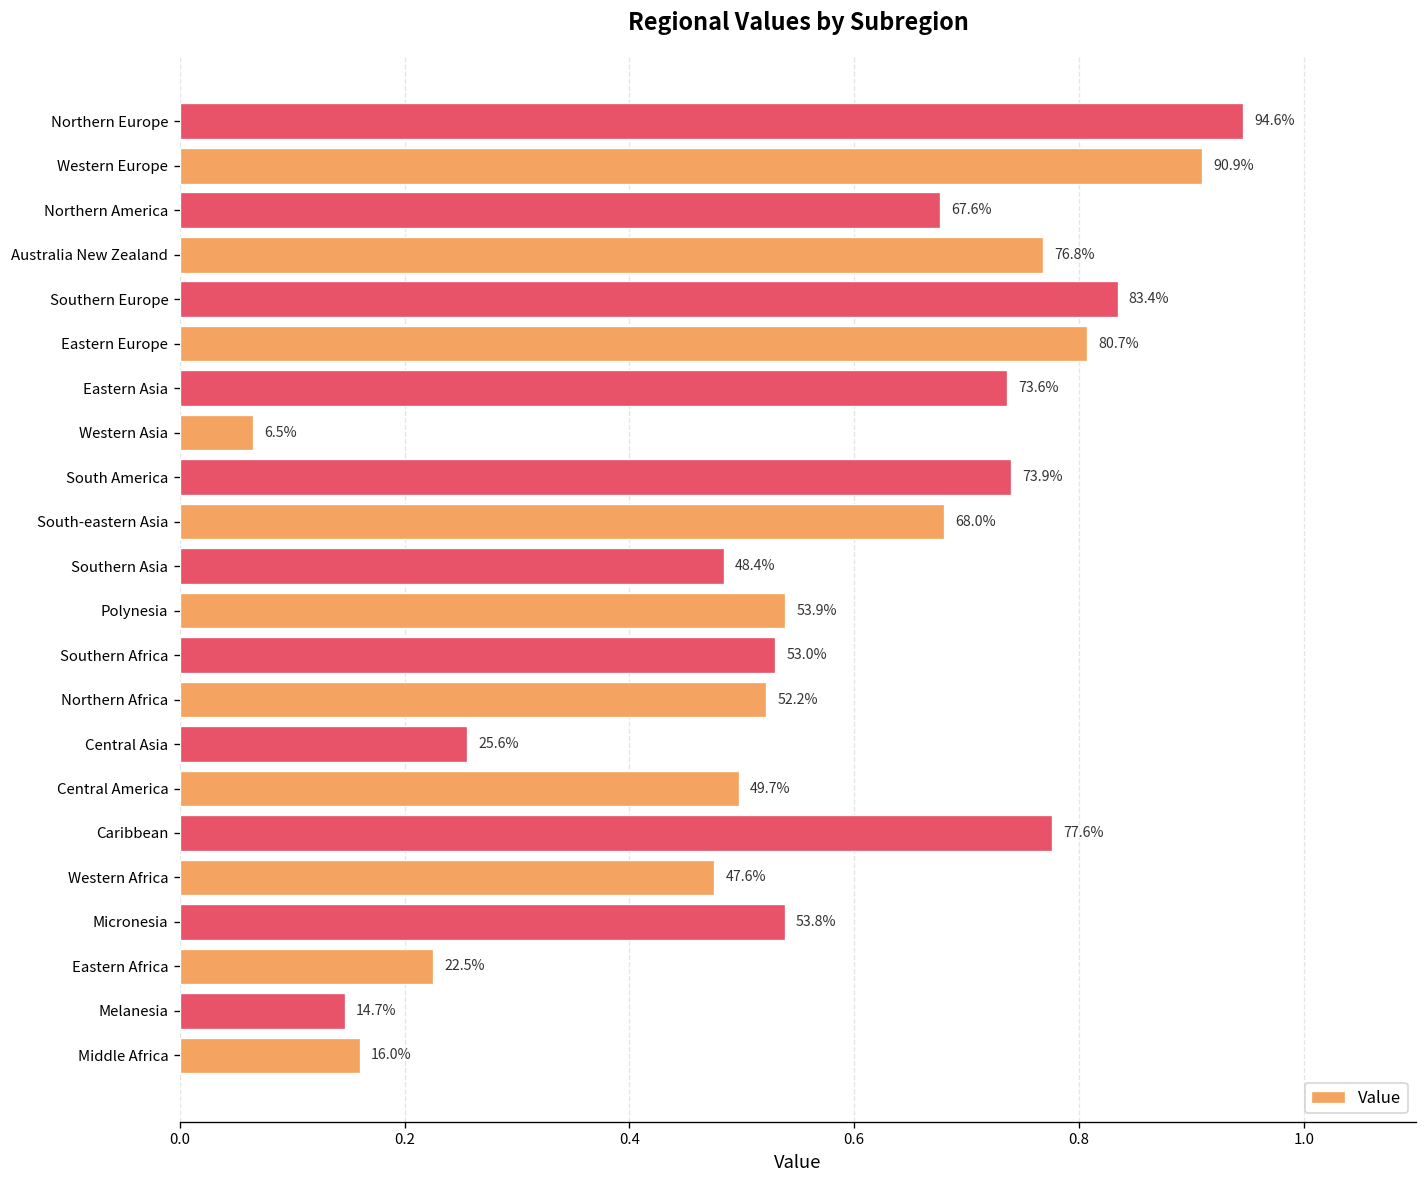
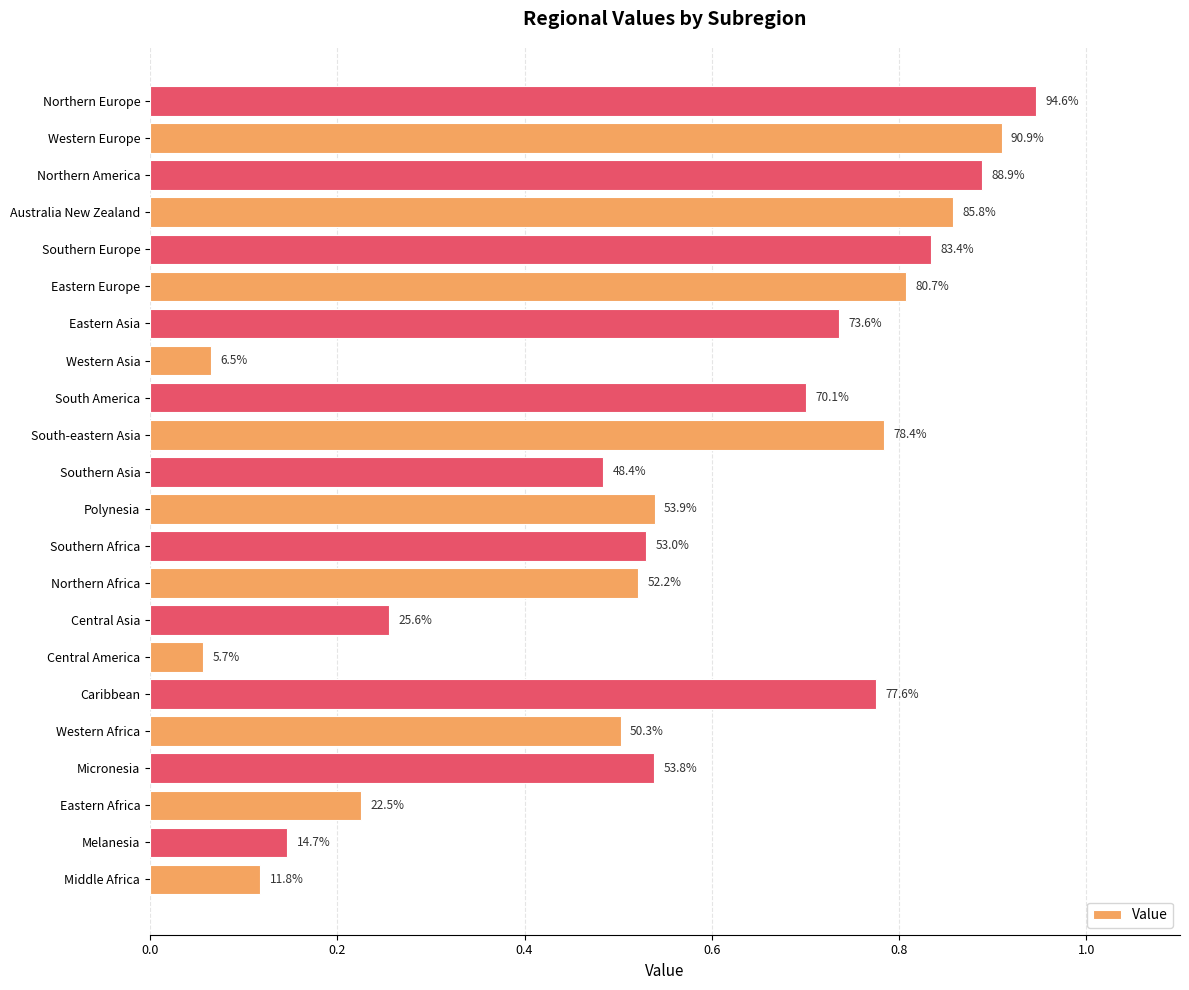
Northern America: 67.6% -> 88.9%
Australia New Zealand: 76.8% -> 85.8%
South America: 73.9% -> 70.1%
South-eastern Asia: 68.0% -> 78.4%
Central America: 49.7% -> 5.7%
Western Africa: 47.6% -> 50.3%
Middle Africa: 16.0% -> 11.8%
